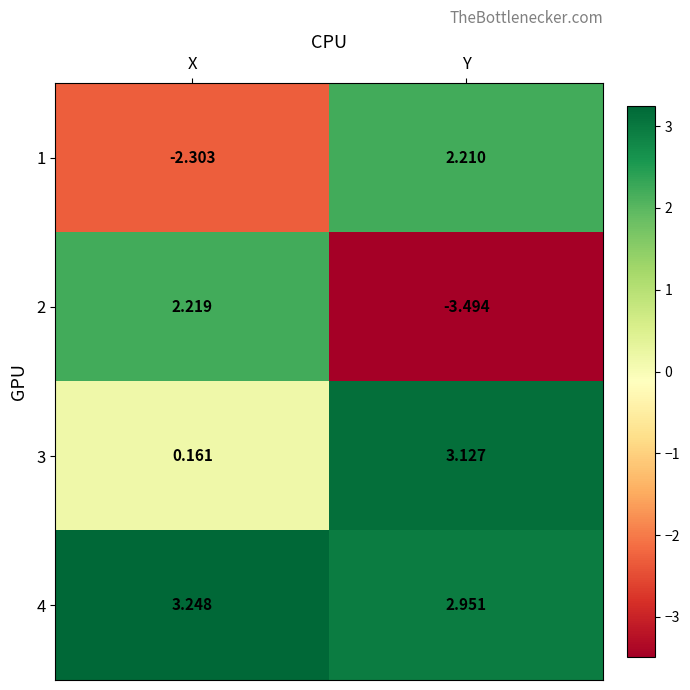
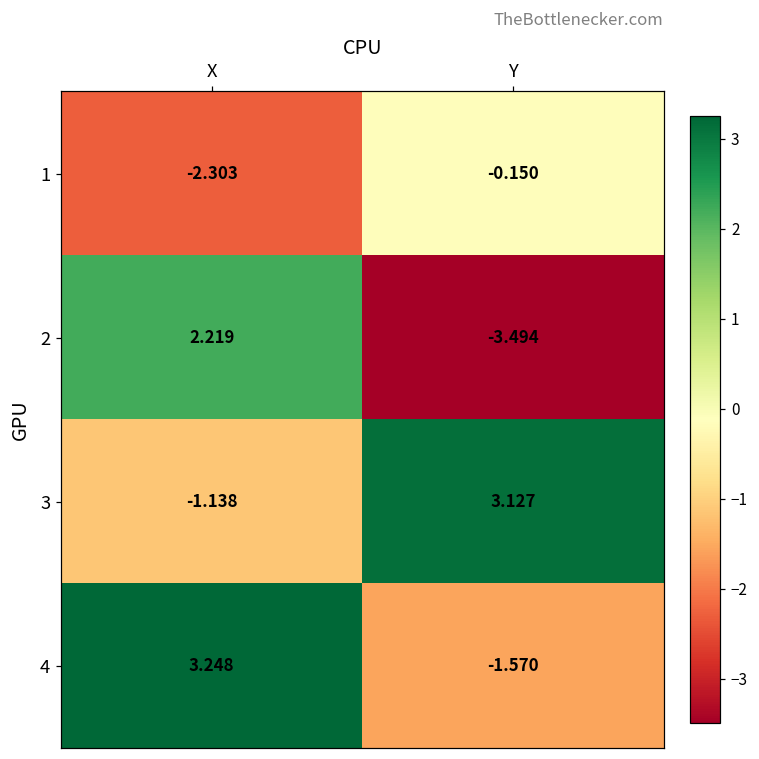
1, Y: 2.210 -> -0.150
3, X: 0.161 -> -1.138
4, Y: 2.951 -> -1.570
